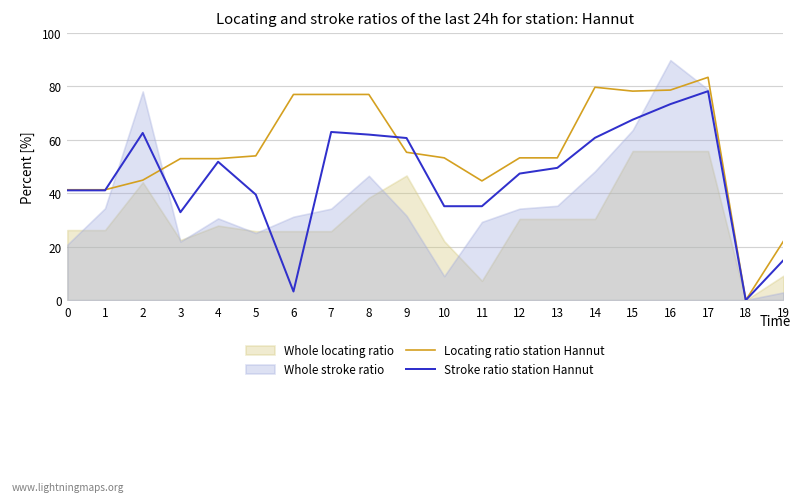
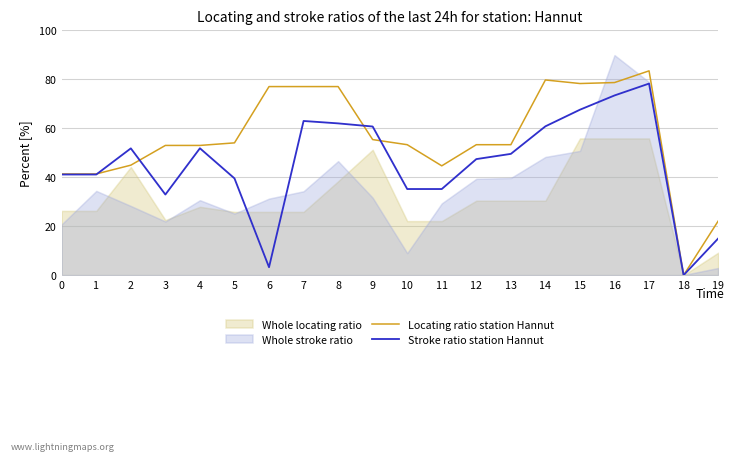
Stroke ratio station Hannut, 2: 63 -> 52
Whole stroke ratio, 2: 78 -> 28
Whole locating ratio, 9: 47 -> 51
Whole locating ratio, 11: 7 -> 22
Whole stroke ratio, 12: 34 -> 39
Whole stroke ratio, 13: 35 -> 40
Whole stroke ratio, 15: 64 -> 51
